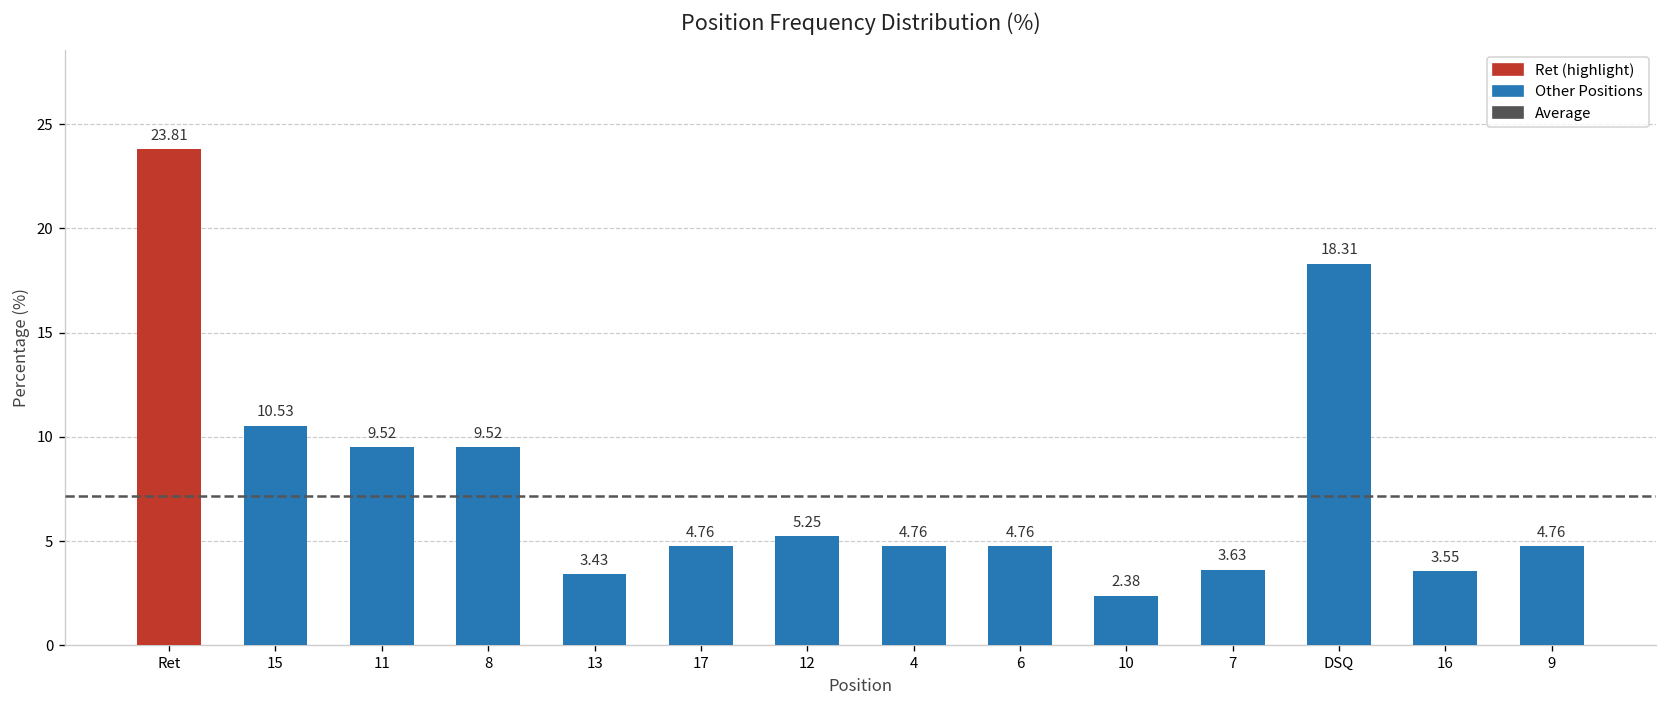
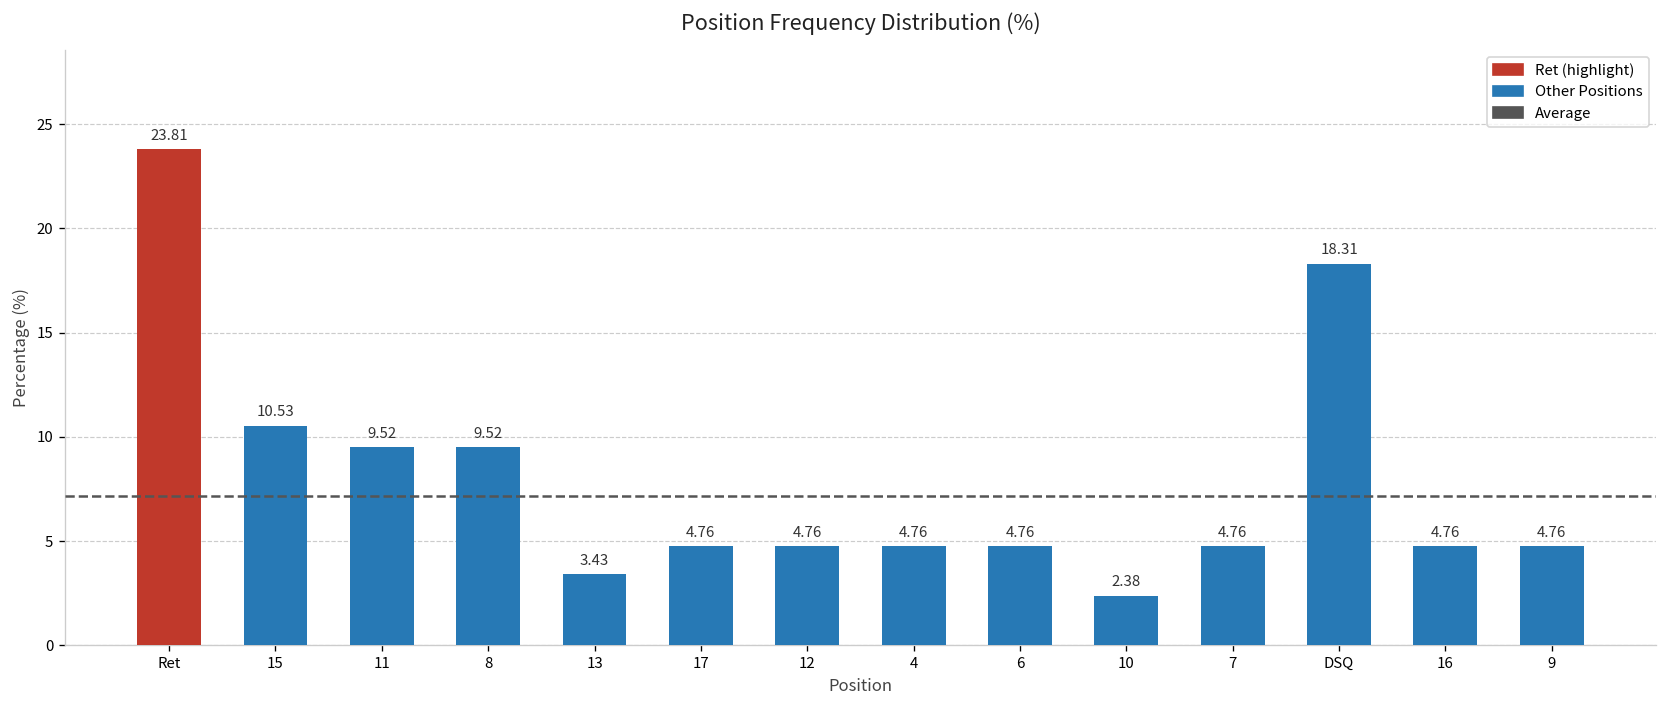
12: 5.25 -> 4.76
7: 3.63 -> 4.76
16: 3.55 -> 4.76
